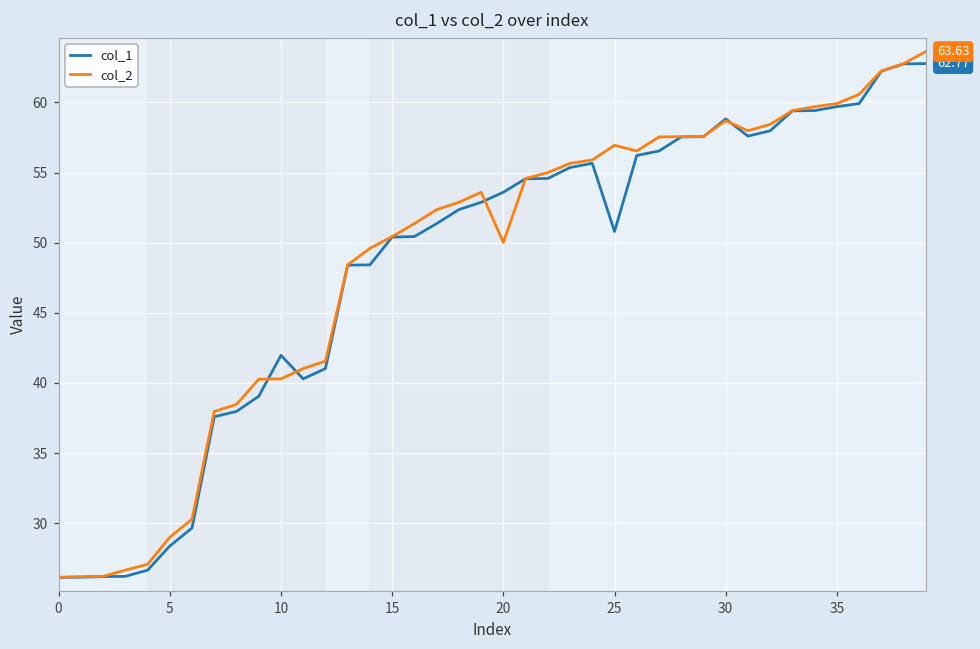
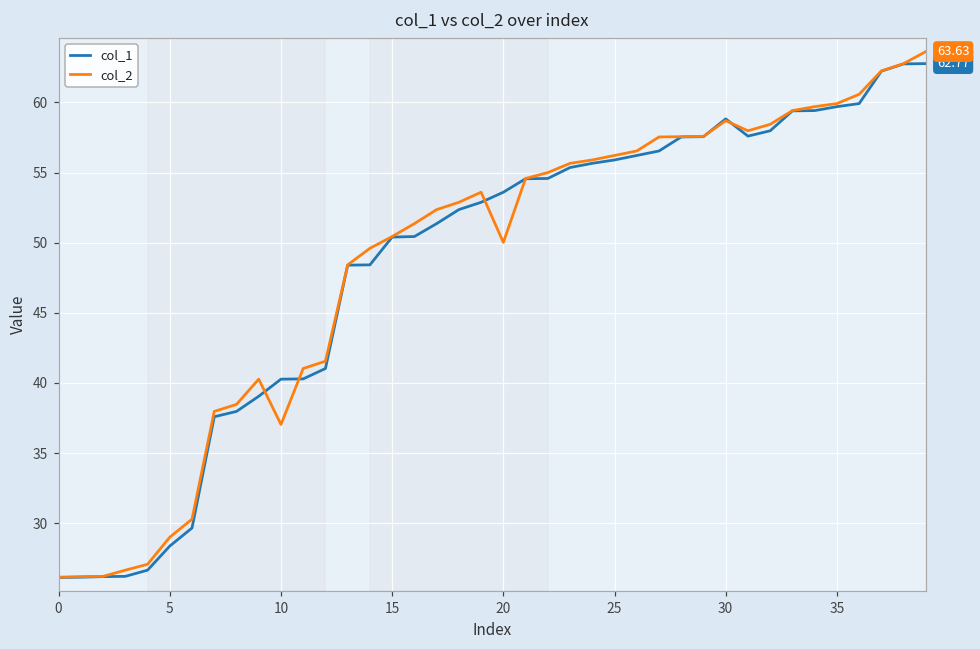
col_1, 10: 42.0 -> 40.3
col_2, 10: 40.3 -> 37.0
col_1, 25: 50.8 -> 55.9
col_2, 25: 57.0 -> 56.2
